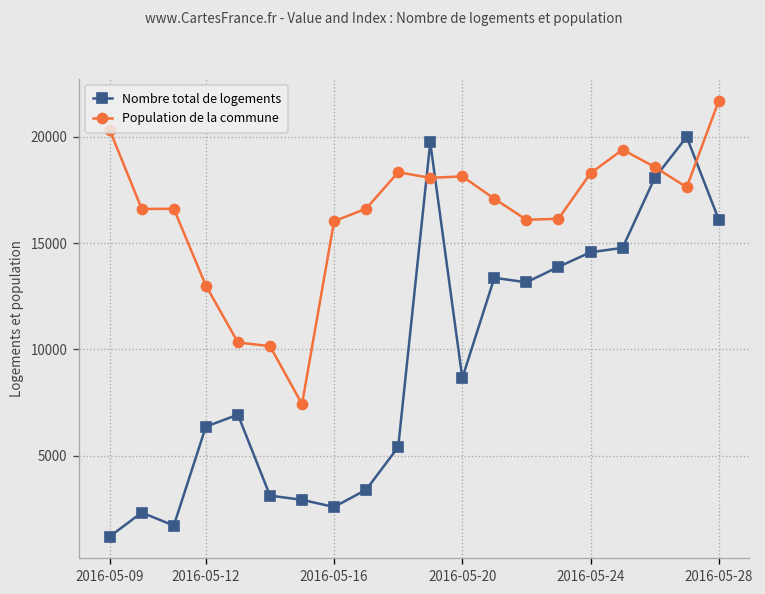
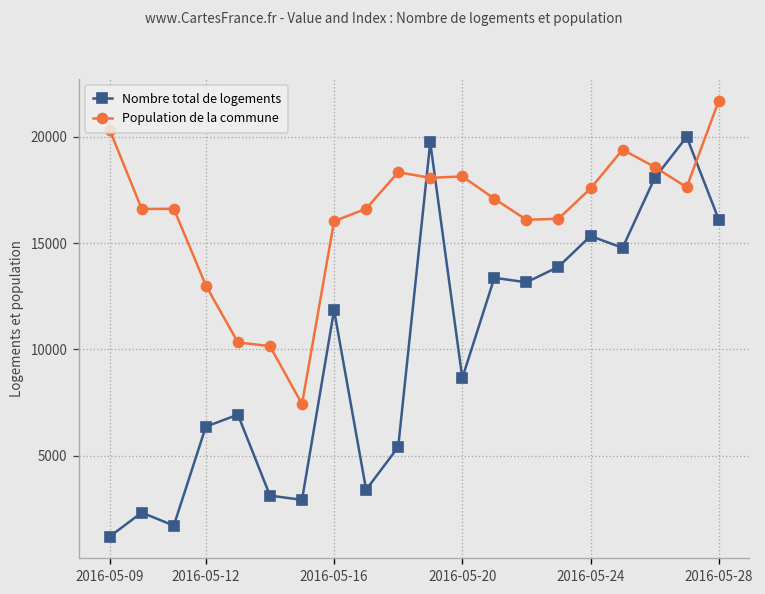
Nombre total de logements, 2016-05-16: 2600 -> 11800
Nombre total de logements, 2016-05-24: 14600 -> 15300
Population de la commune, 2016-05-24: 18300 -> 17600
